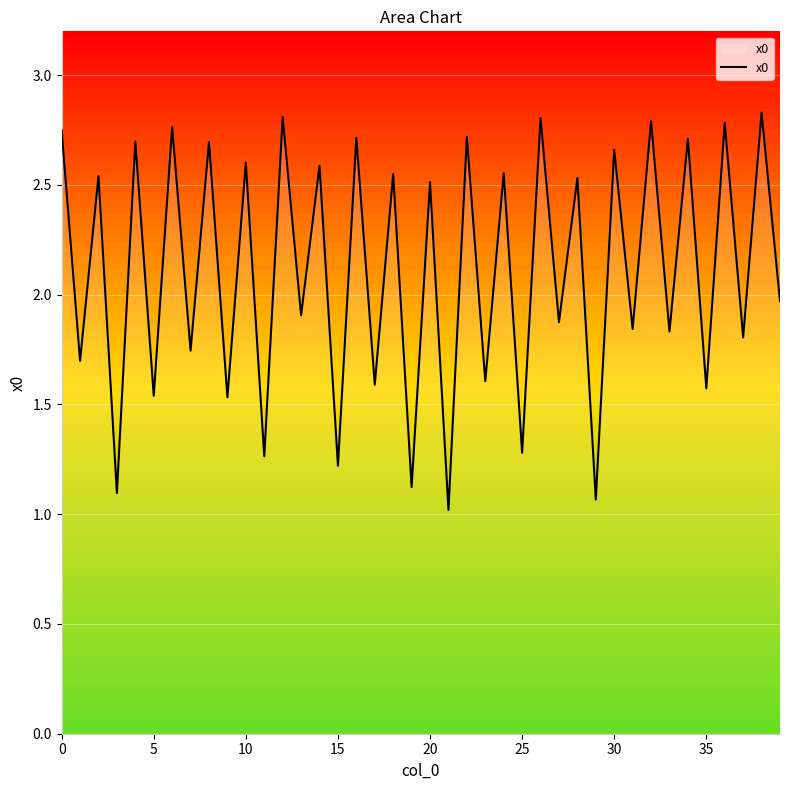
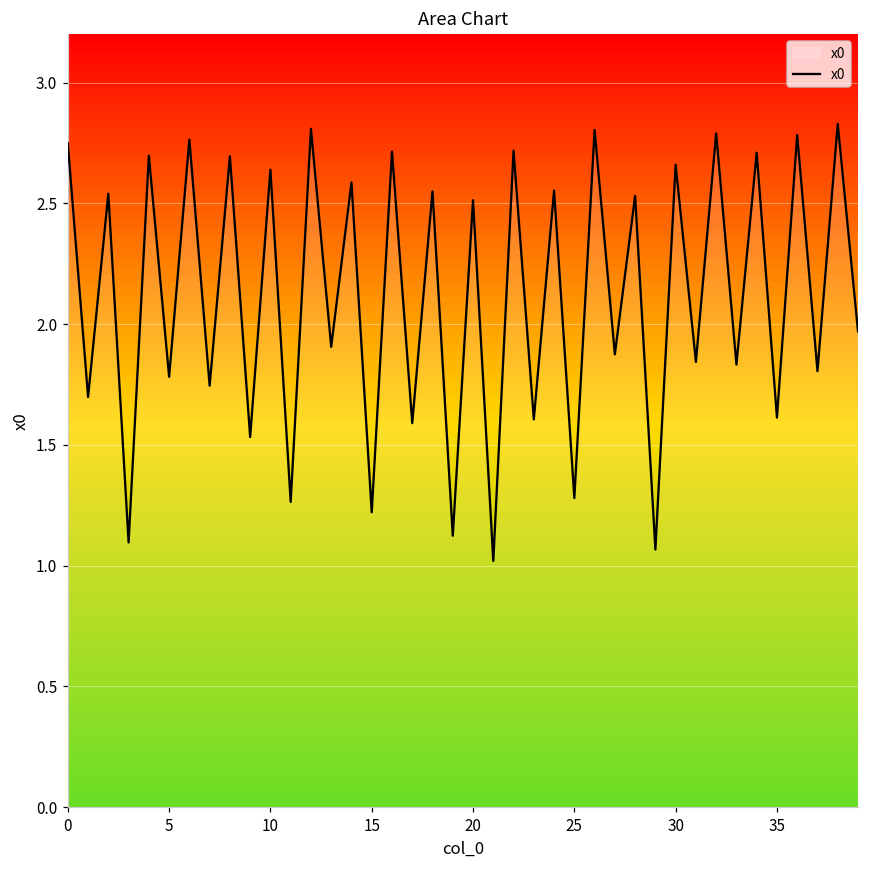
5: 1.54 -> 1.78
10: 2.60 -> 2.64
35: 1.57 -> 1.61
